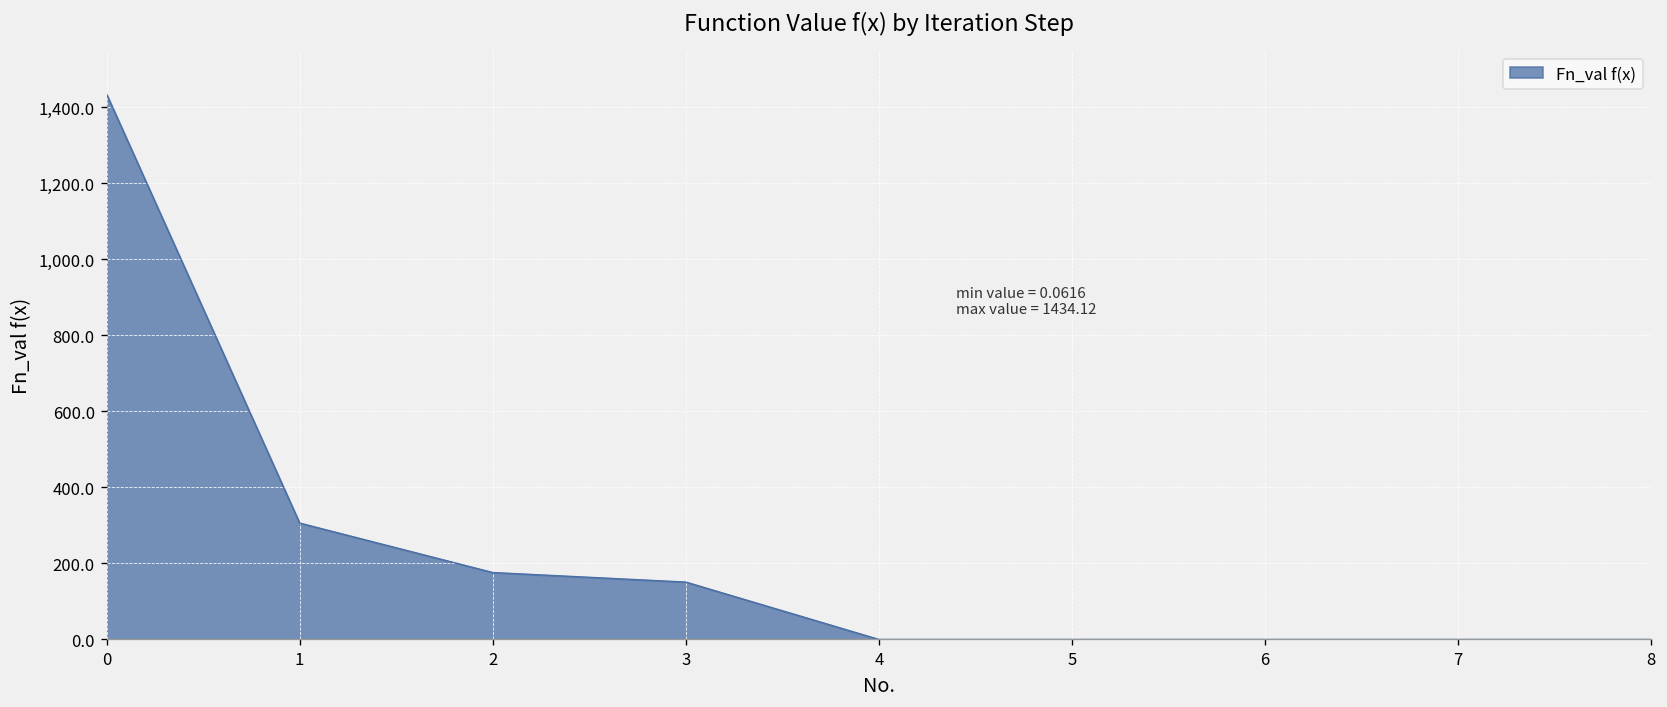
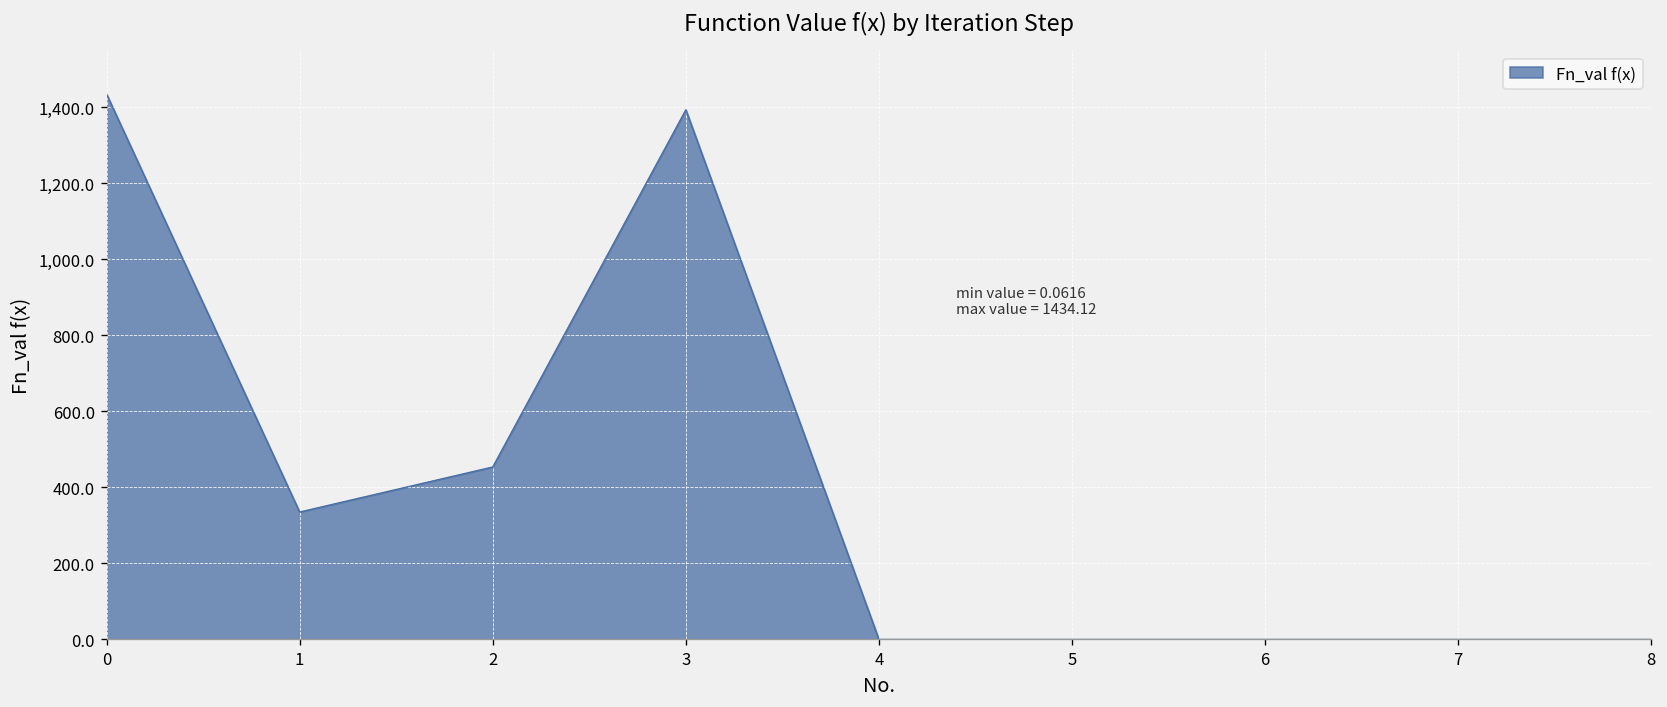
1: 310 -> 340
2: 180 -> 450
3: 150 -> 1,390
